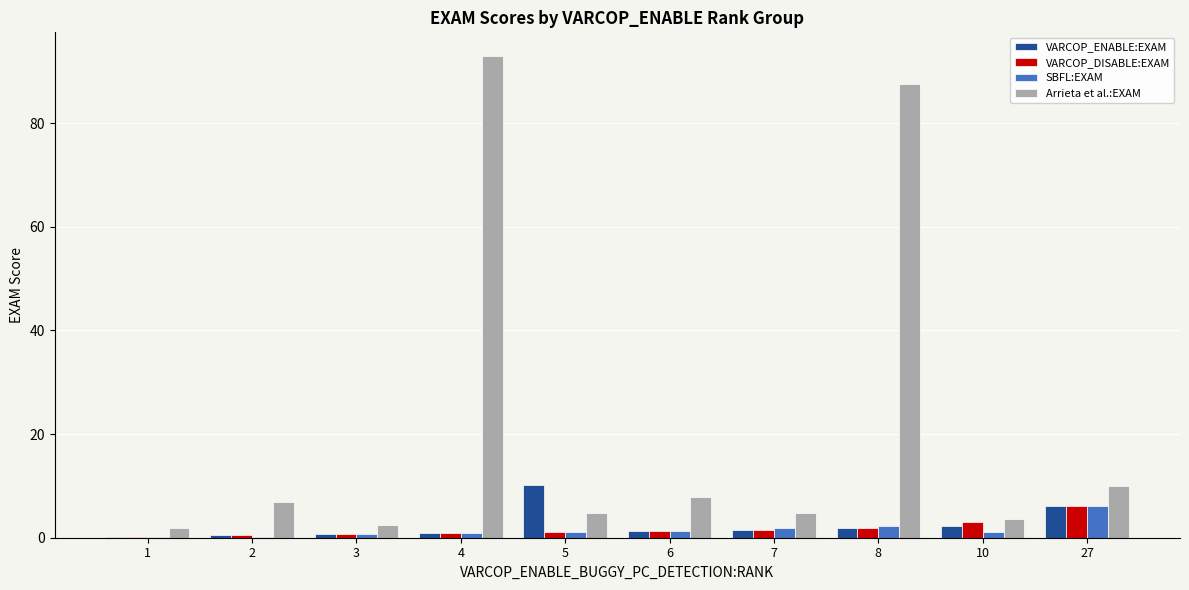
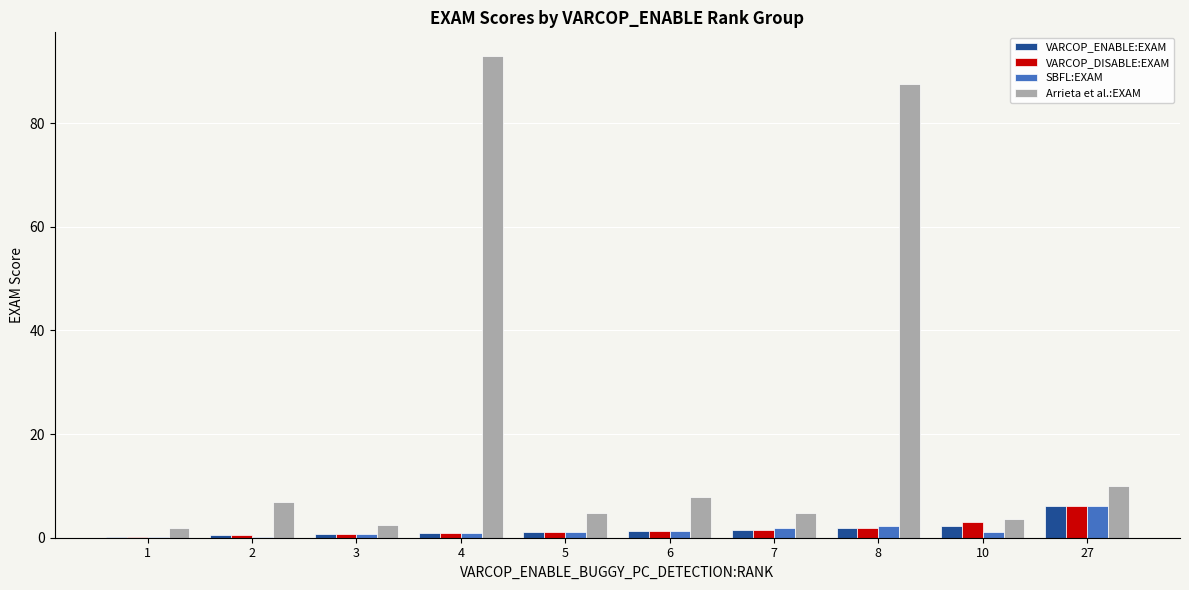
VARCOP_ENABLE:EXAM, 5: 10 -> 1
